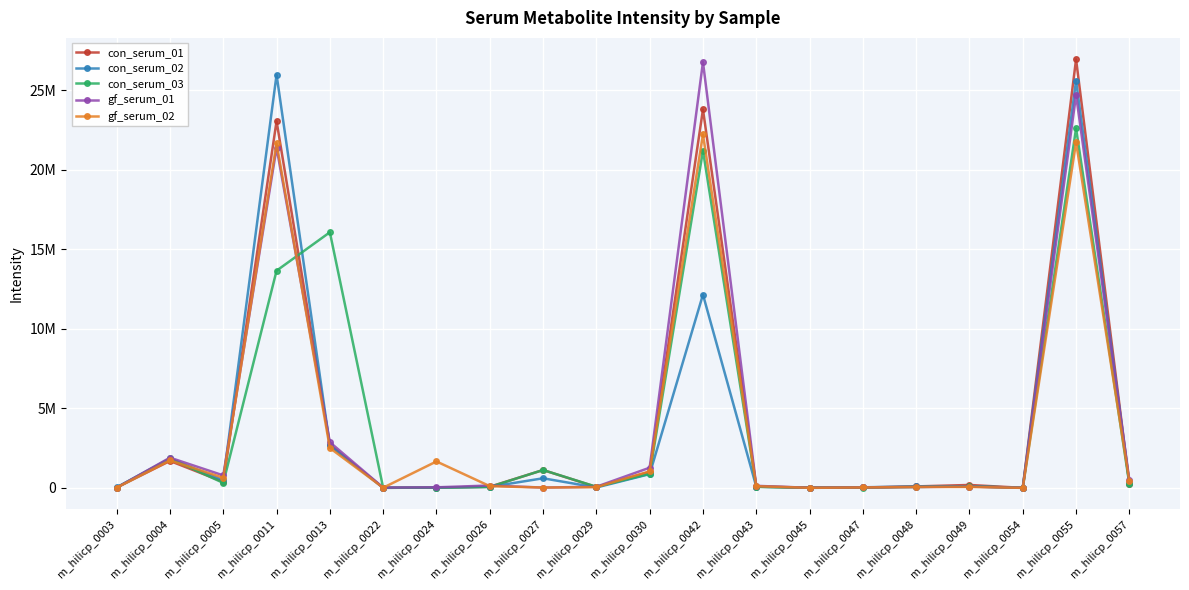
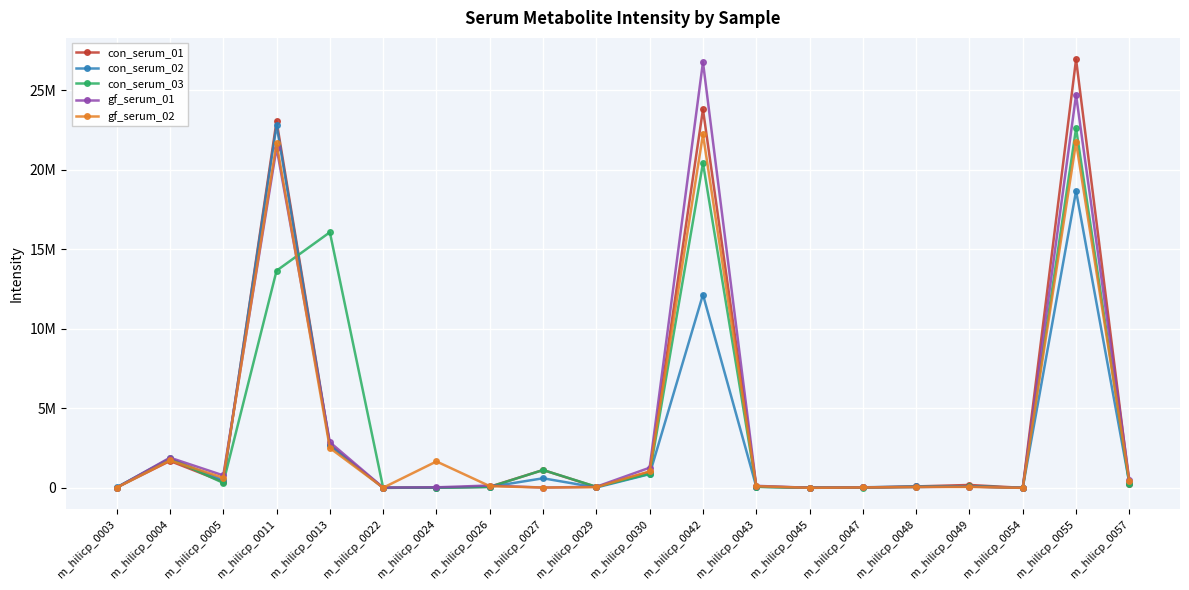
con_serum_02, m_hilicp_0011: 26000000 -> 22800000
con_serum_03, m_hilicp_0042: 21200000 -> 20400000
con_serum_02, m_hilicp_0055: 25600000 -> 18700000
